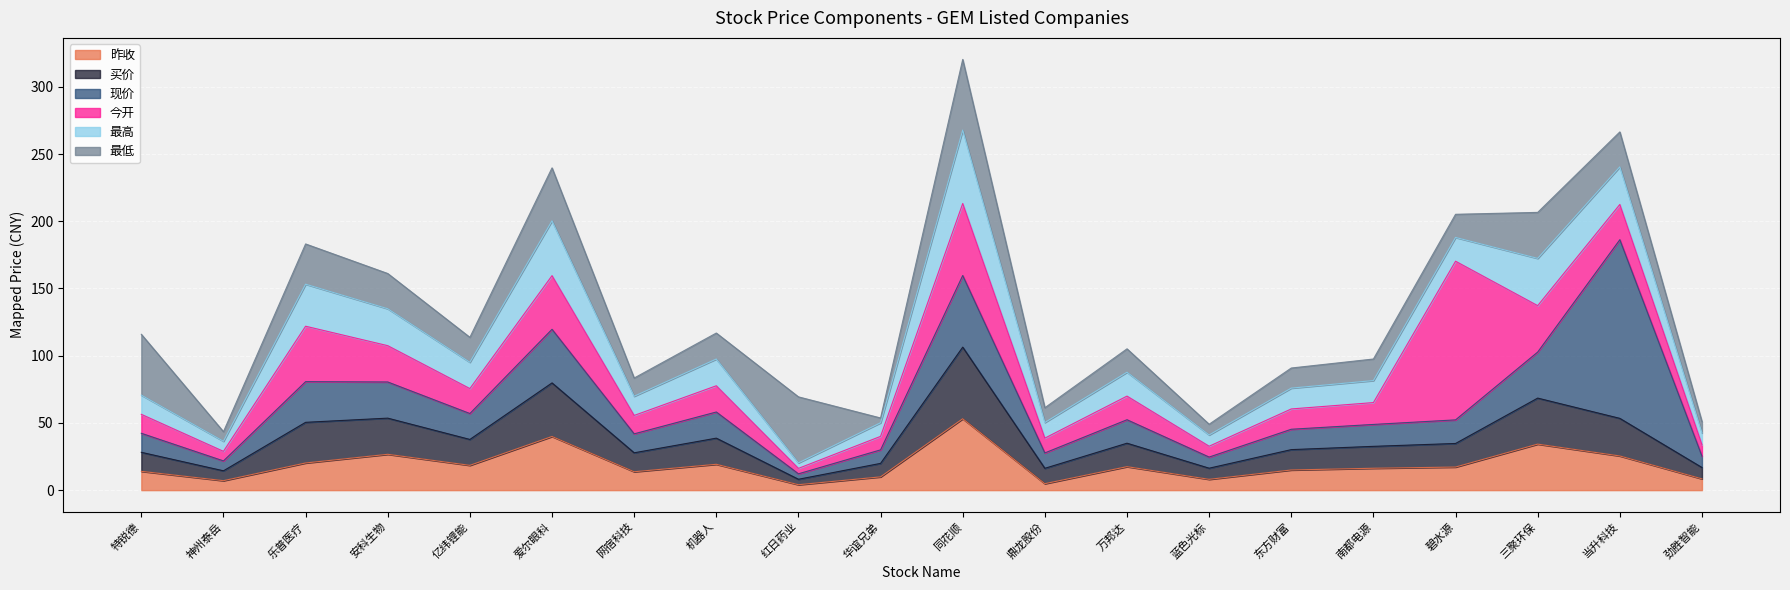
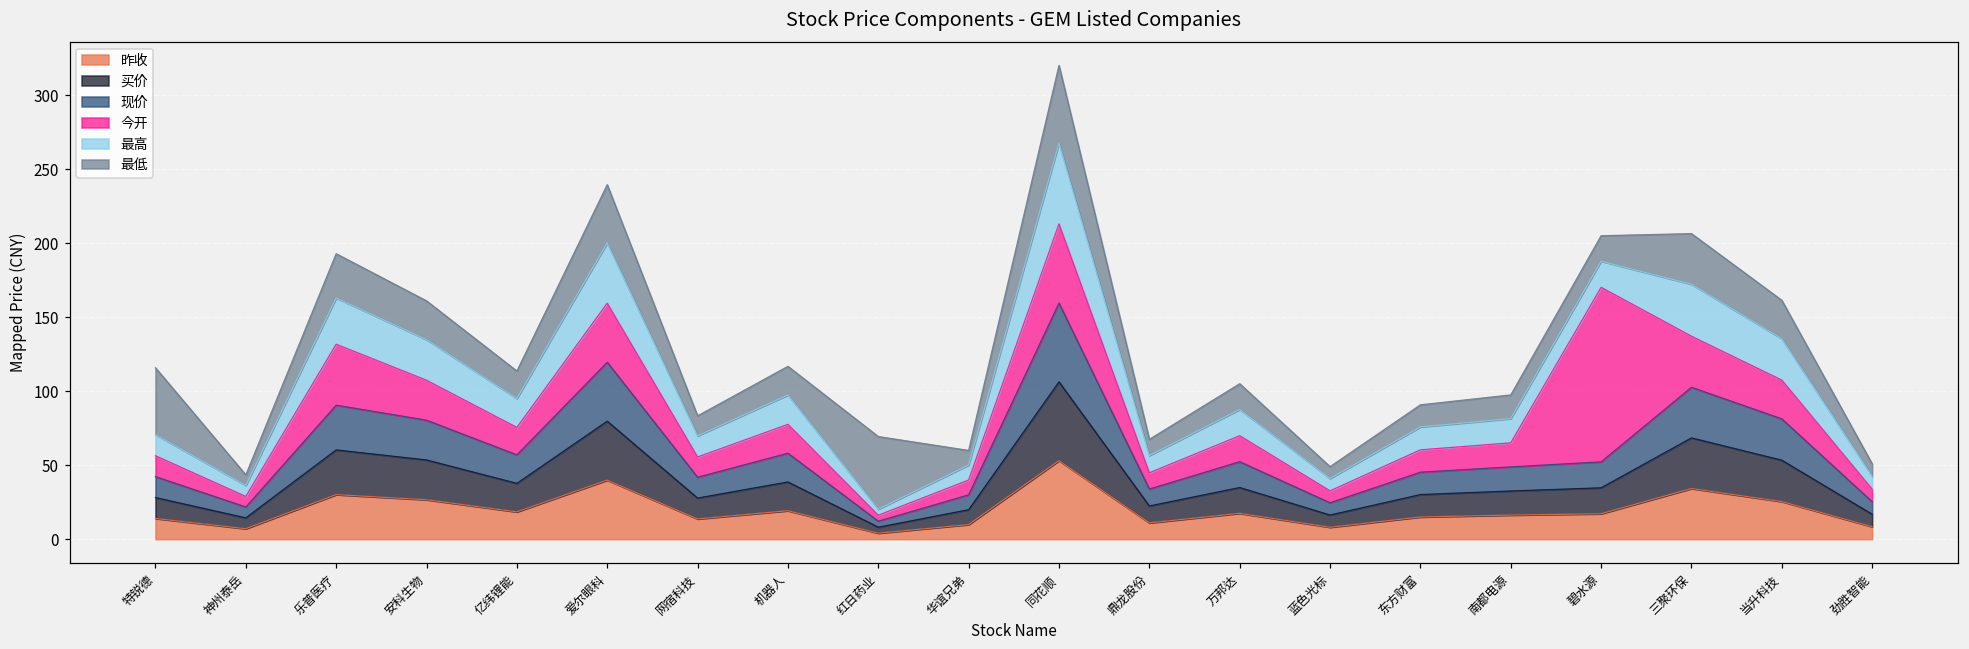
昨收, 乐普医疗: 20 -> 30
最低, 华谊兄弟: 4 -> 10
昨收, 鼎龙股份: 5 -> 11
现价, 当升科技: 133 -> 28
